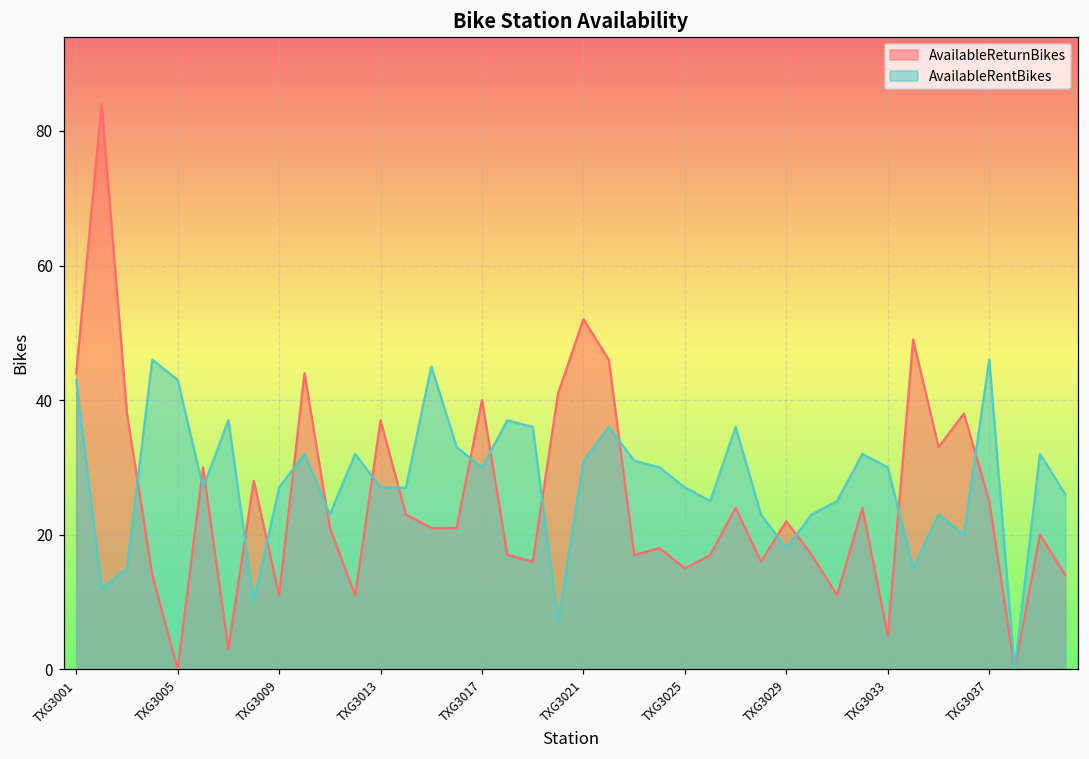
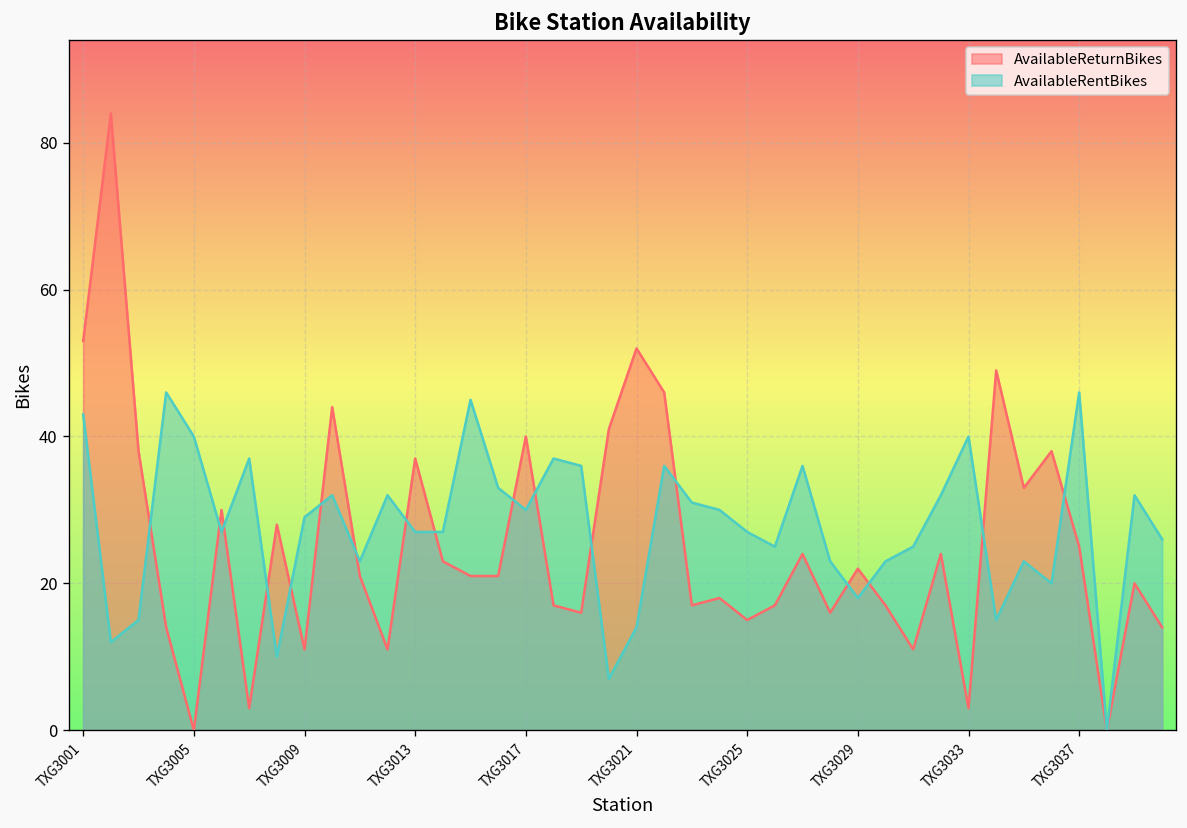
AvailableReturnBikes, TXG3001: 44 -> 53
AvailableRentBikes, TXG3005: 43 -> 40
AvailableRentBikes, TXG3009: 27 -> 29
AvailableRentBikes, TXG3021: 31 -> 14
AvailableReturnBikes, TXG3033: 5 -> 3
AvailableRentBikes, TXG3033: 30 -> 40
